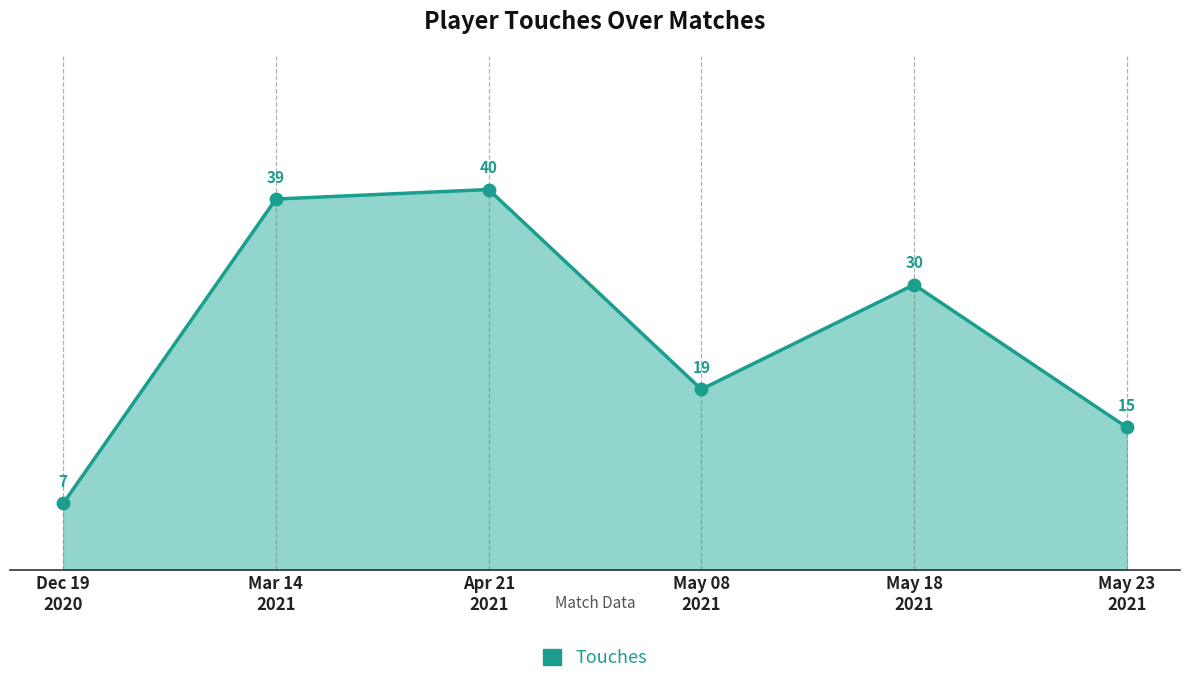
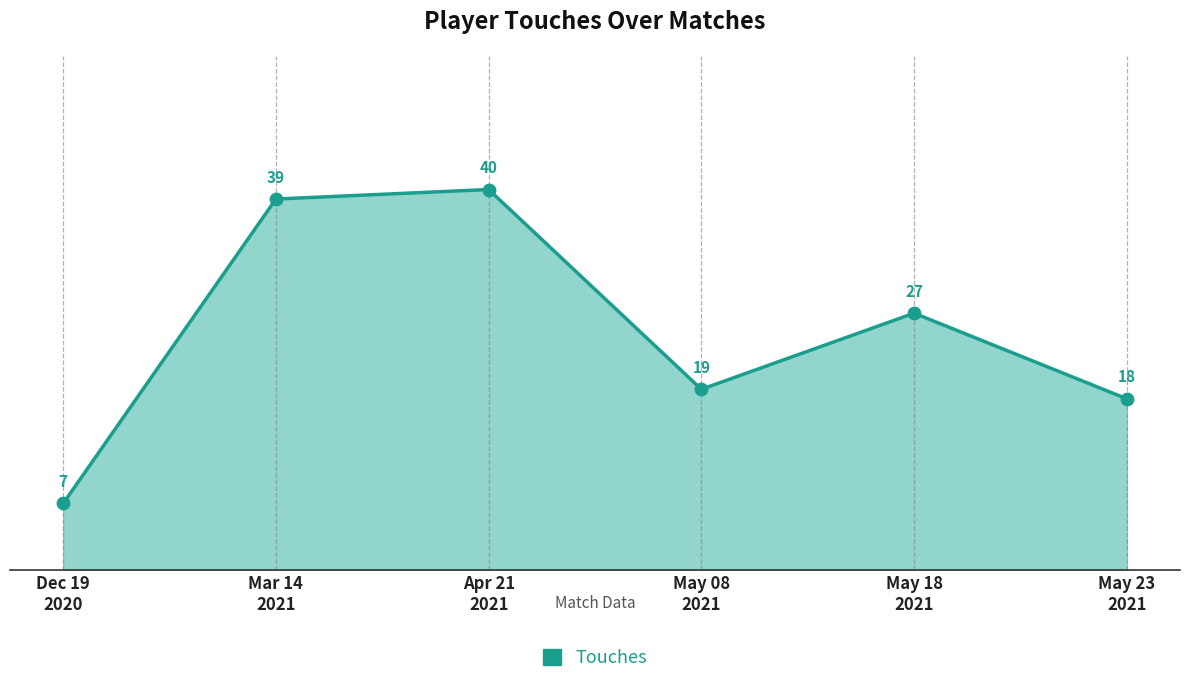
May 18 2021: 30 -> 27
May 23 2021: 15 -> 18
